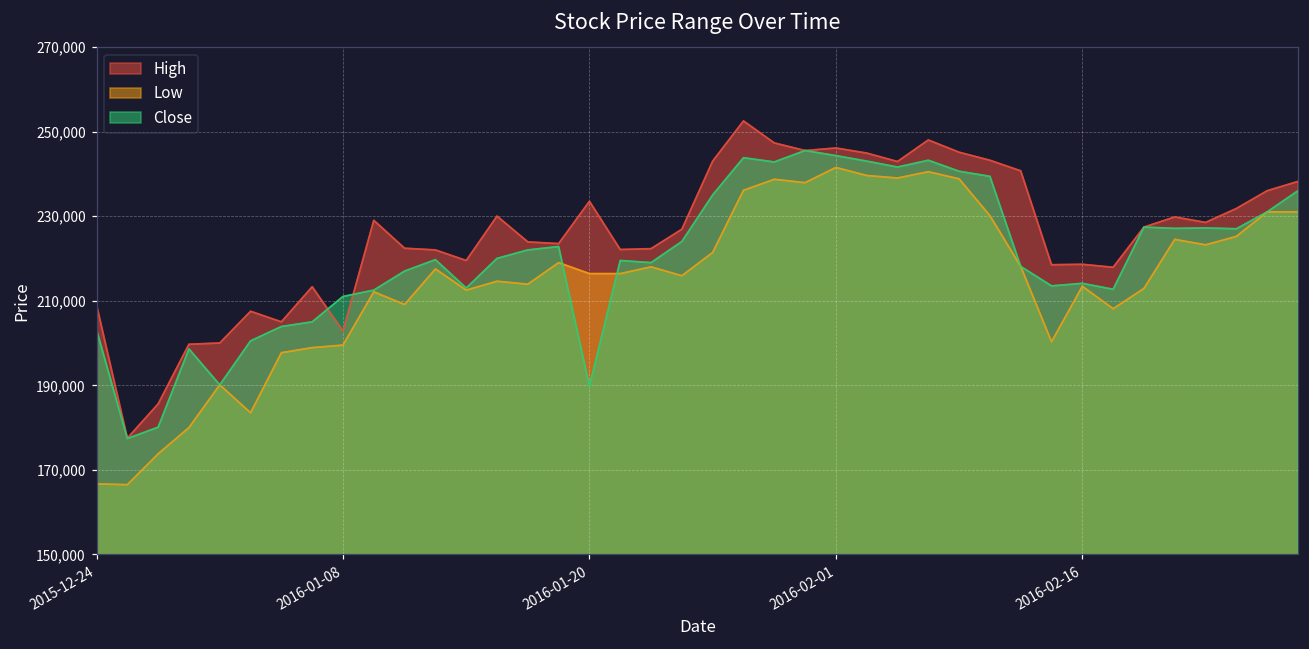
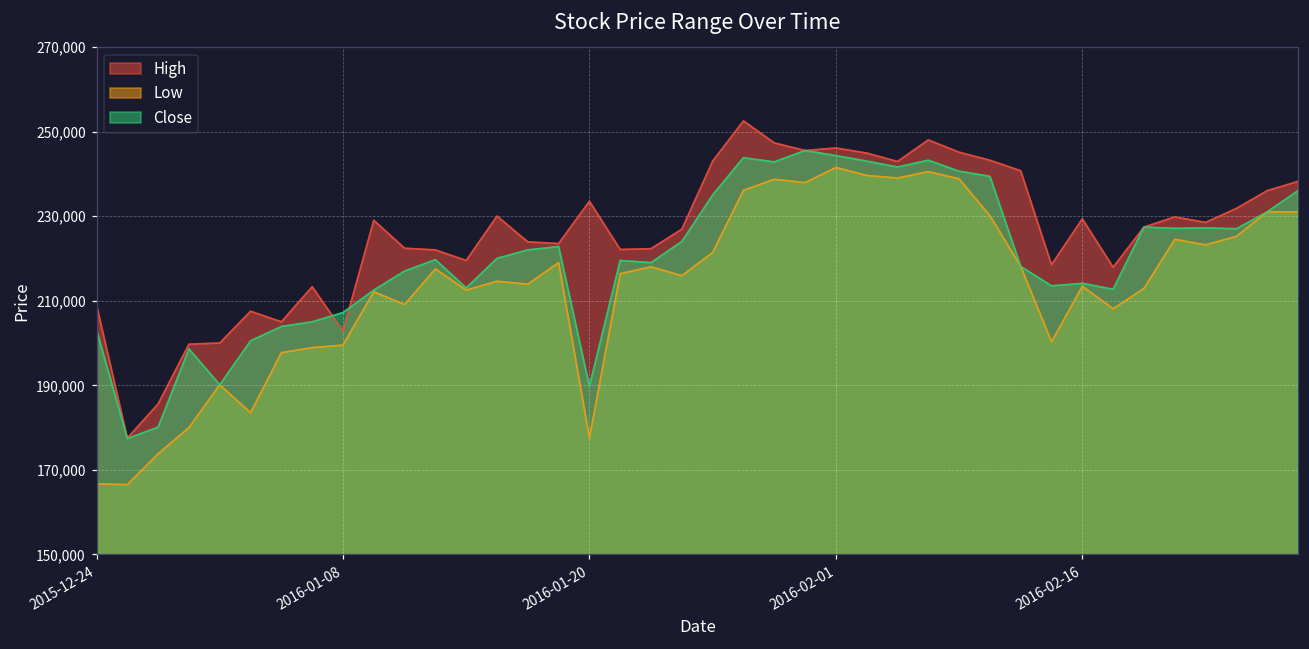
Close, 2016-01-08: 211,000 -> 207,000
Low, 2016-01-20: 216,000 -> 178,000
High, 2016-02-16: 219,000 -> 229,000
